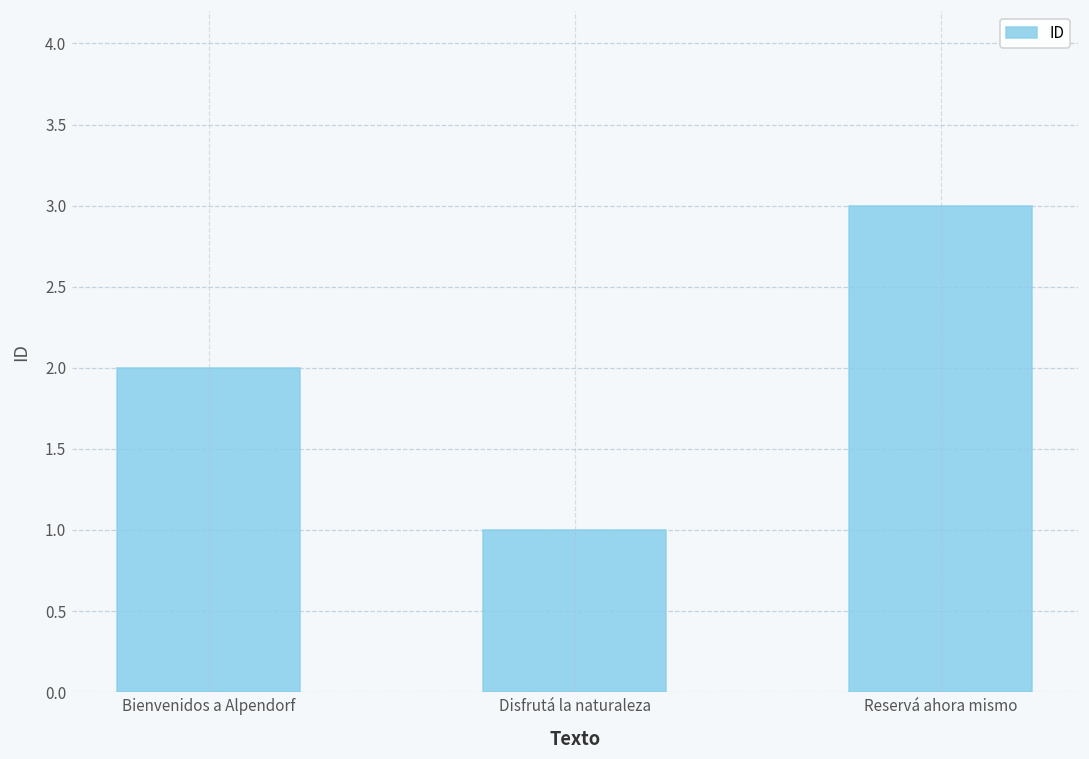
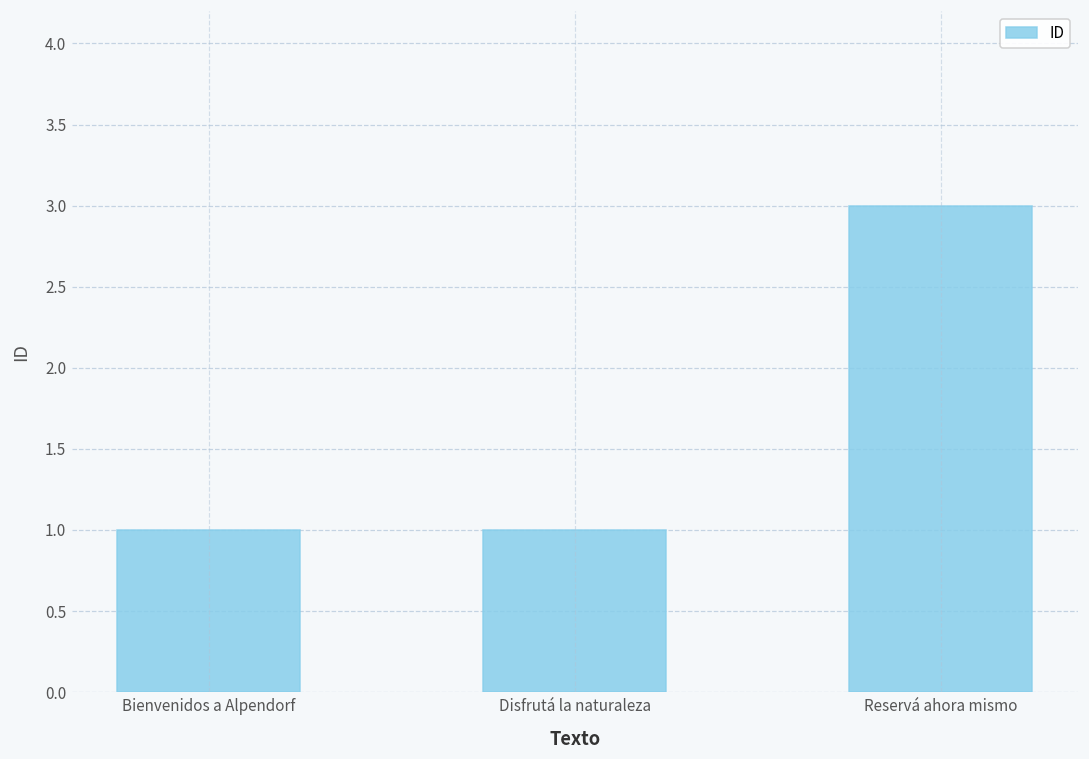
Bienvenidos a Alpendorf: 2 -> 1
